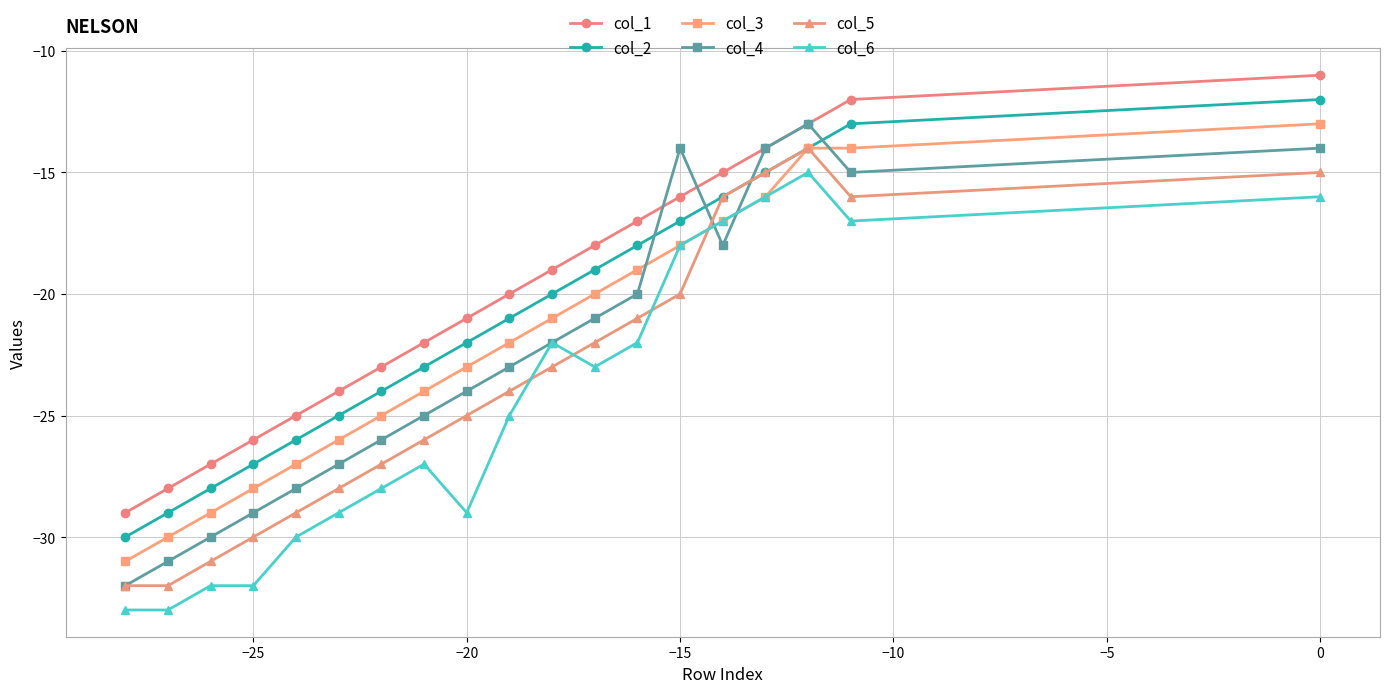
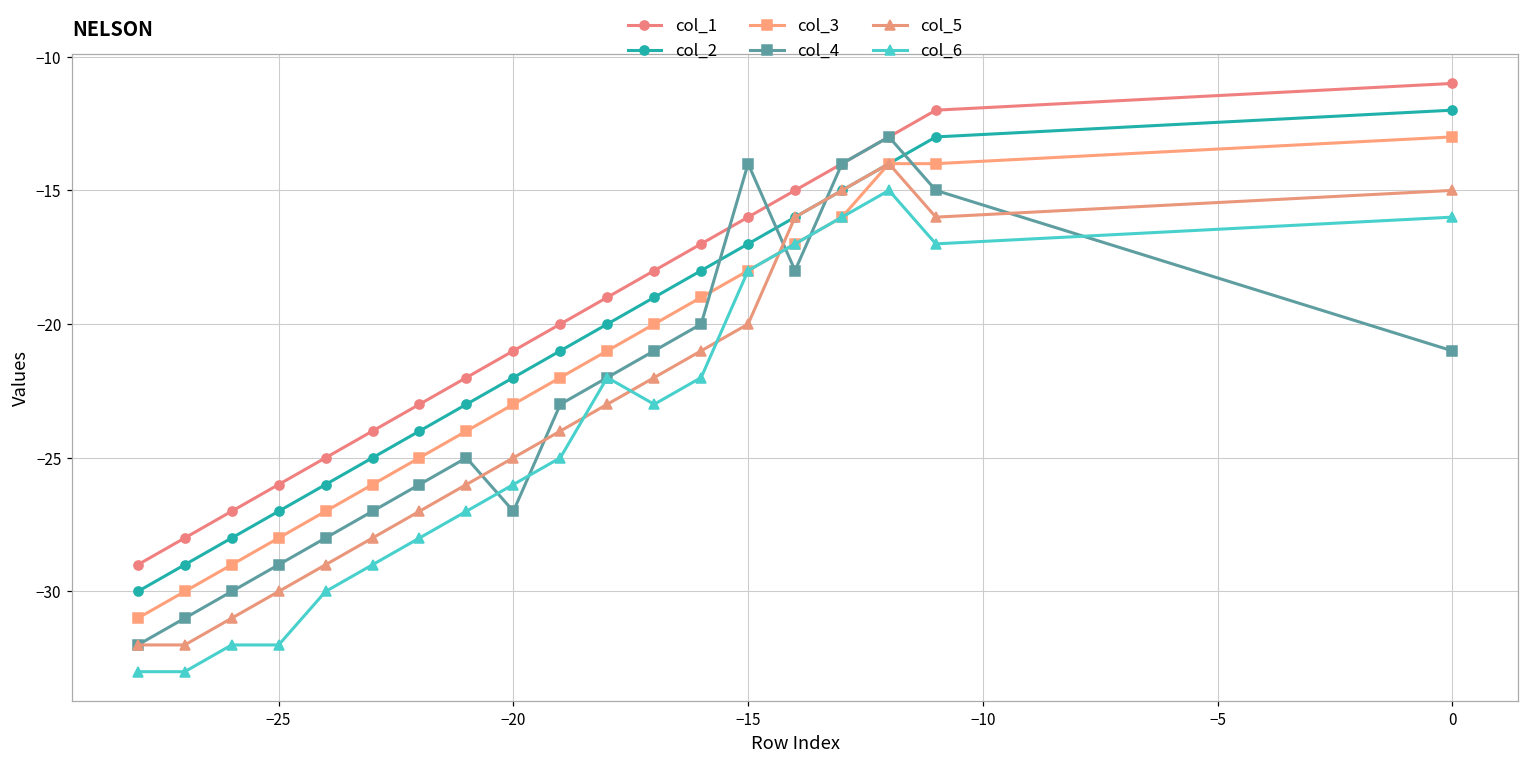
col_4, −20: -24 -> -27
col_6, −20: -29 -> -26
col_4, 0: -14 -> -21
